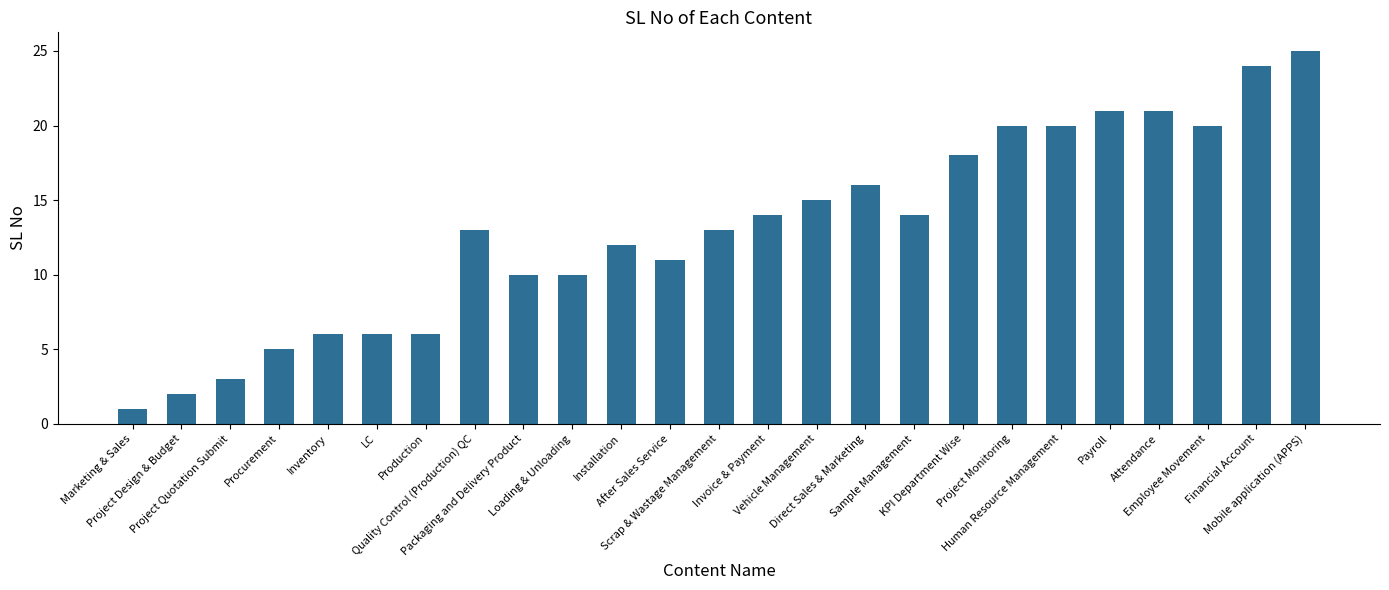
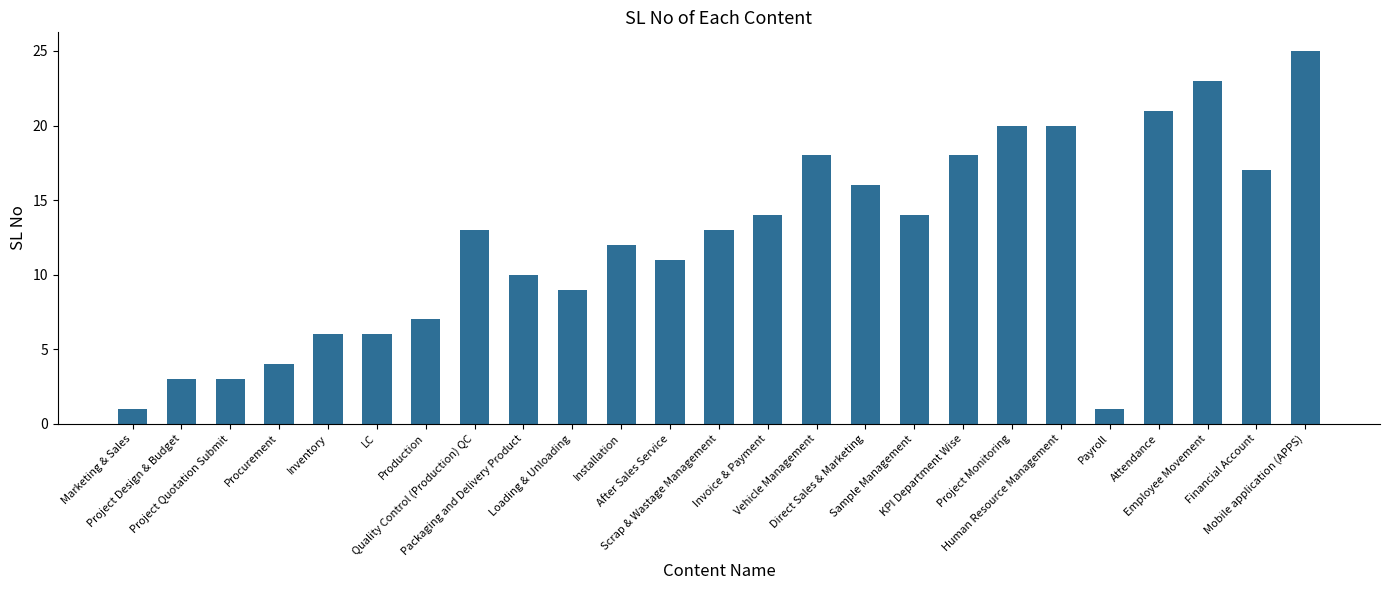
Project Design & Budget: 2 -> 3
Procurement: 5 -> 4
Production: 6 -> 7
Loading & Unloading: 10 -> 9
Vehicle Management: 15 -> 18
Payroll: 21 -> 1
Employee Movement: 20 -> 23
Financial Account: 24 -> 17
